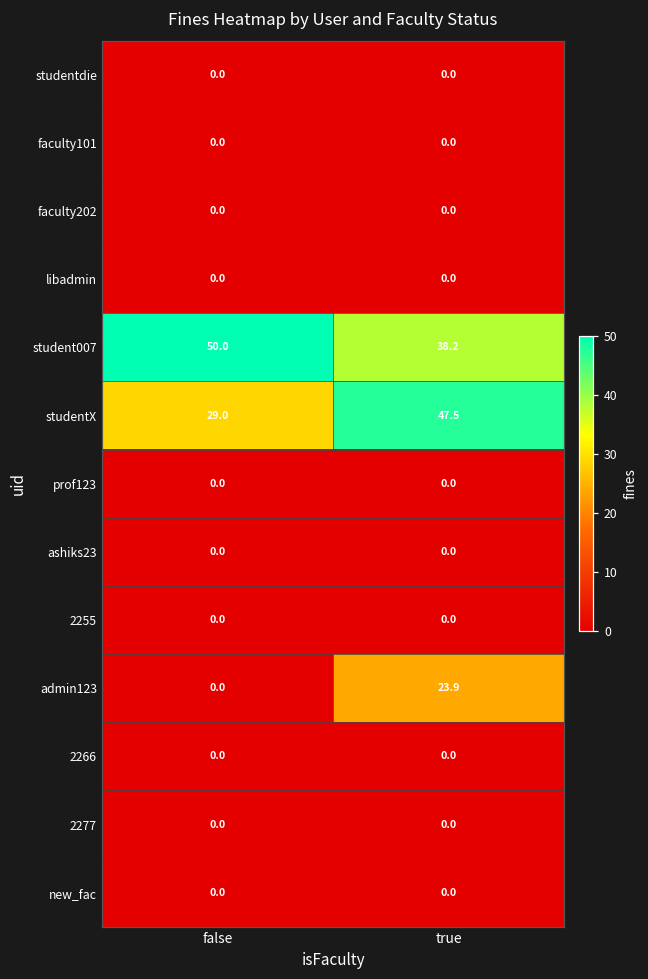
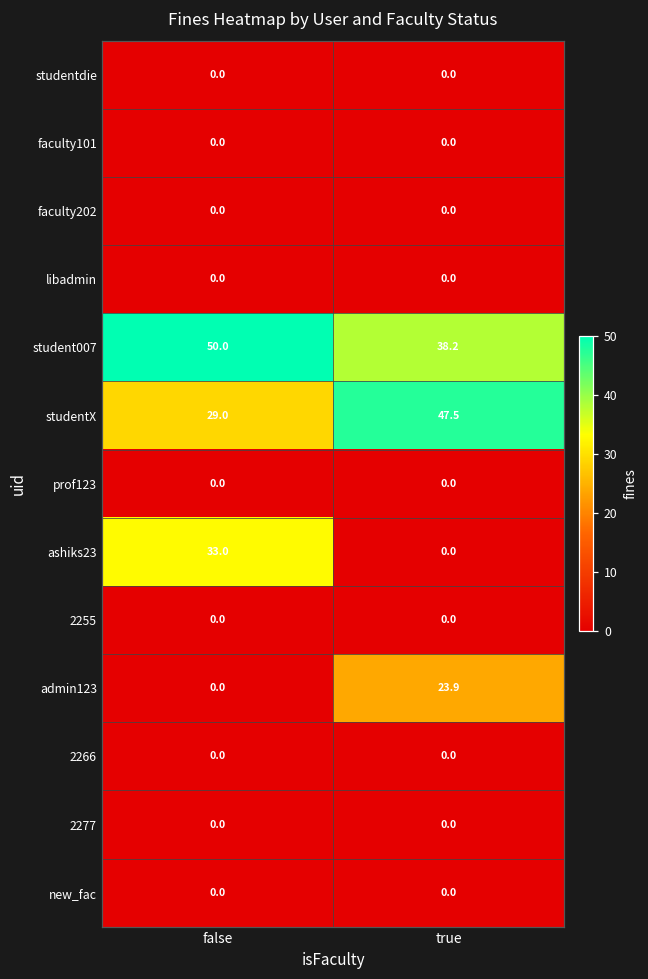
ashiks23, false: 0.0 -> 33.0
